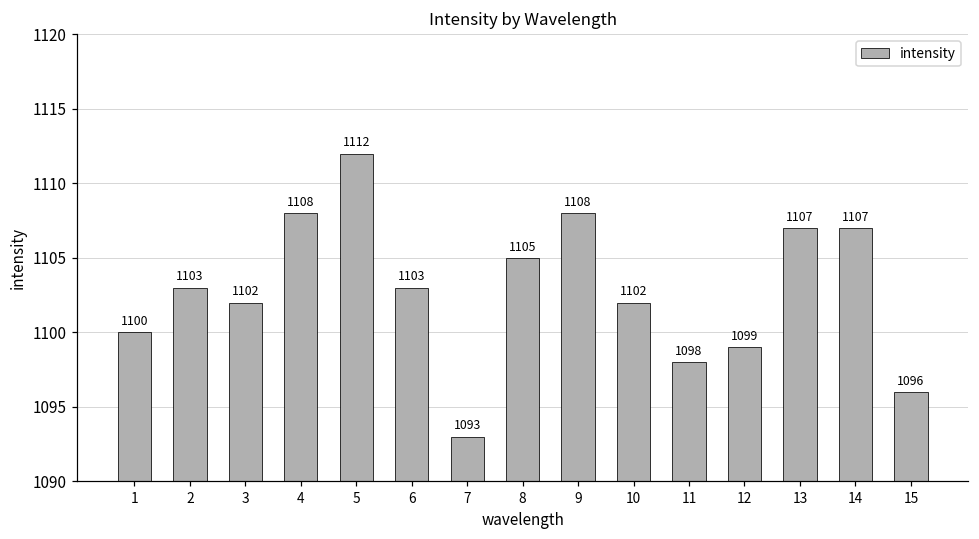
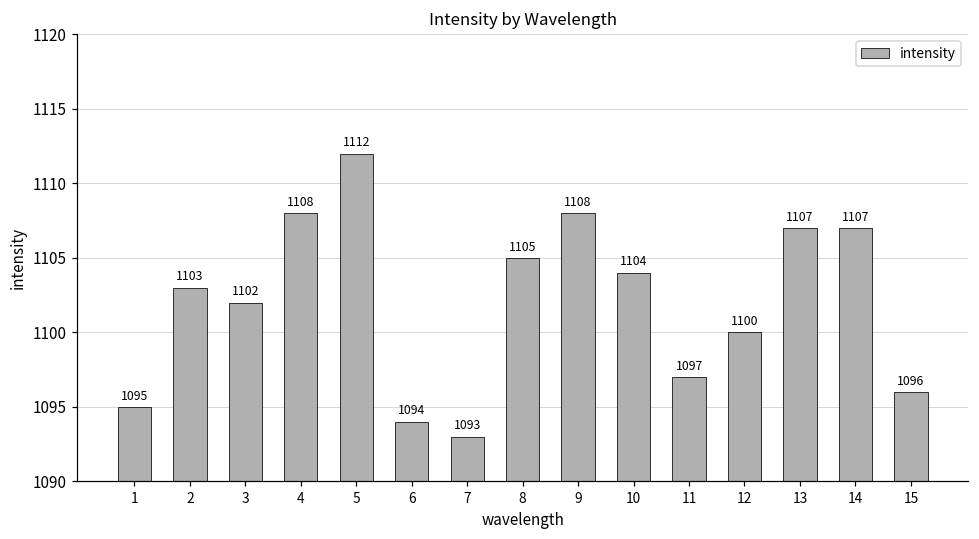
1: 1100 -> 1095
6: 1103 -> 1094
10: 1102 -> 1104
11: 1098 -> 1097
12: 1099 -> 1100
